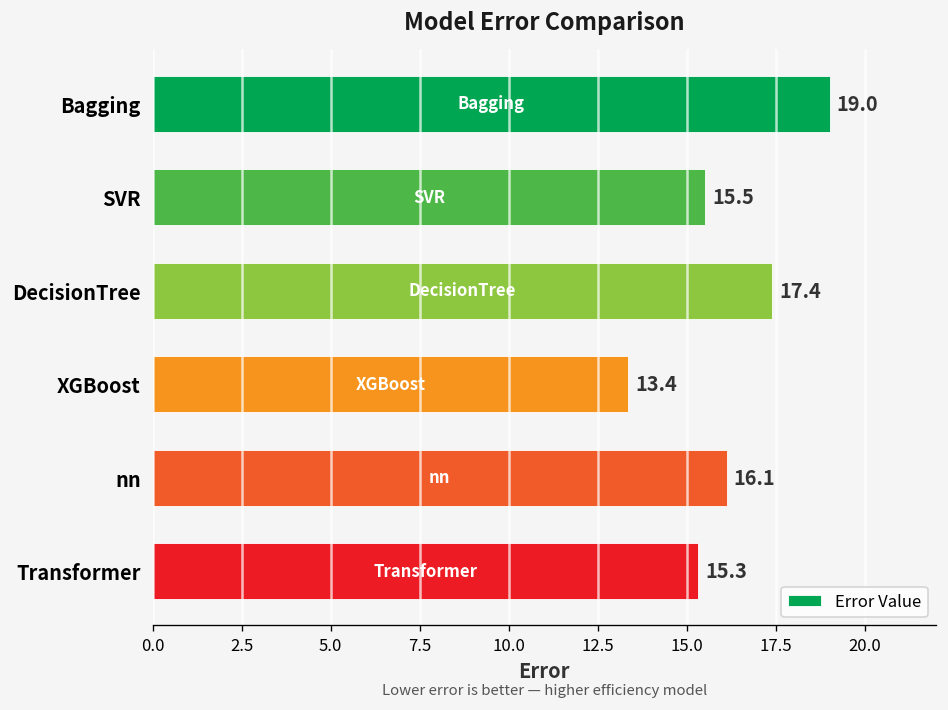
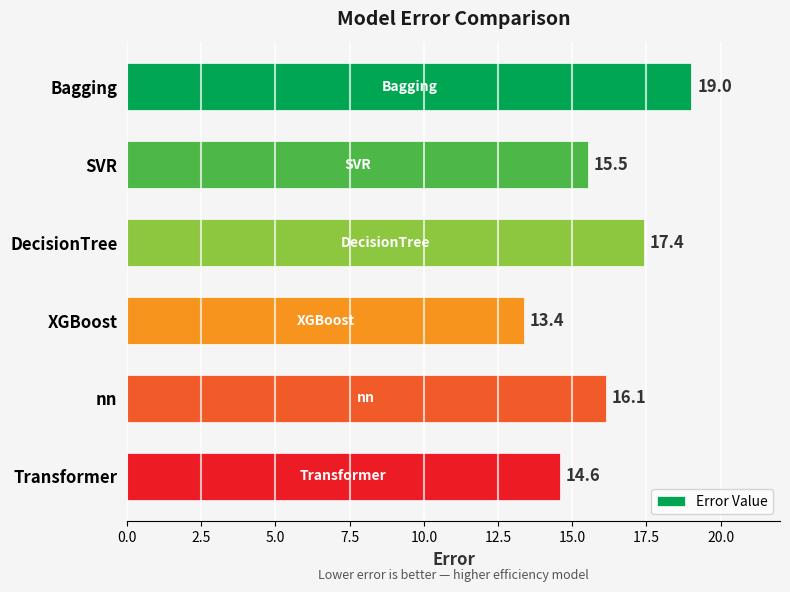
Transformer: 15.3 -> 14.6
